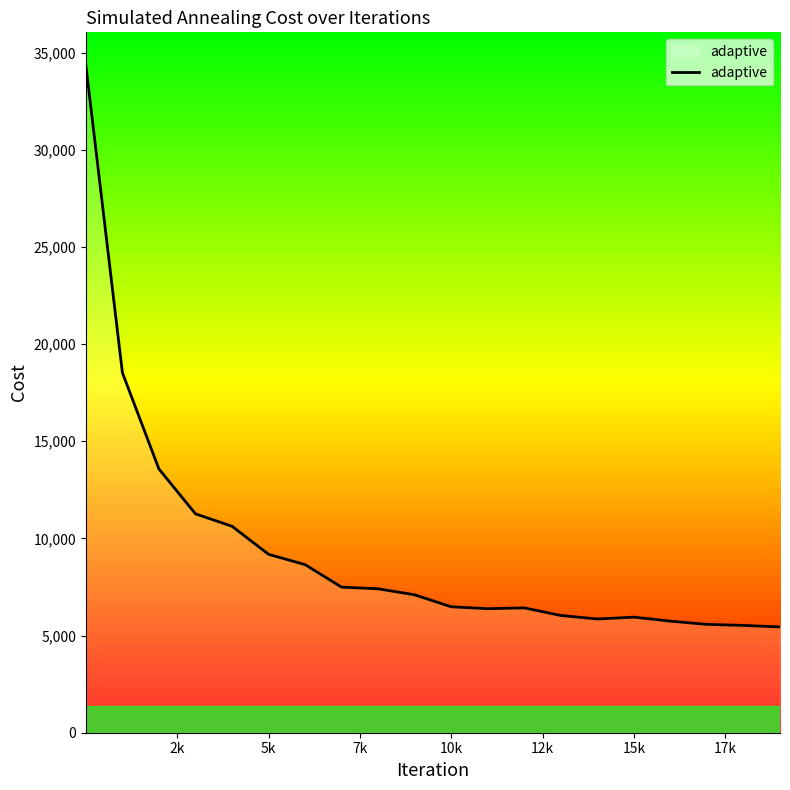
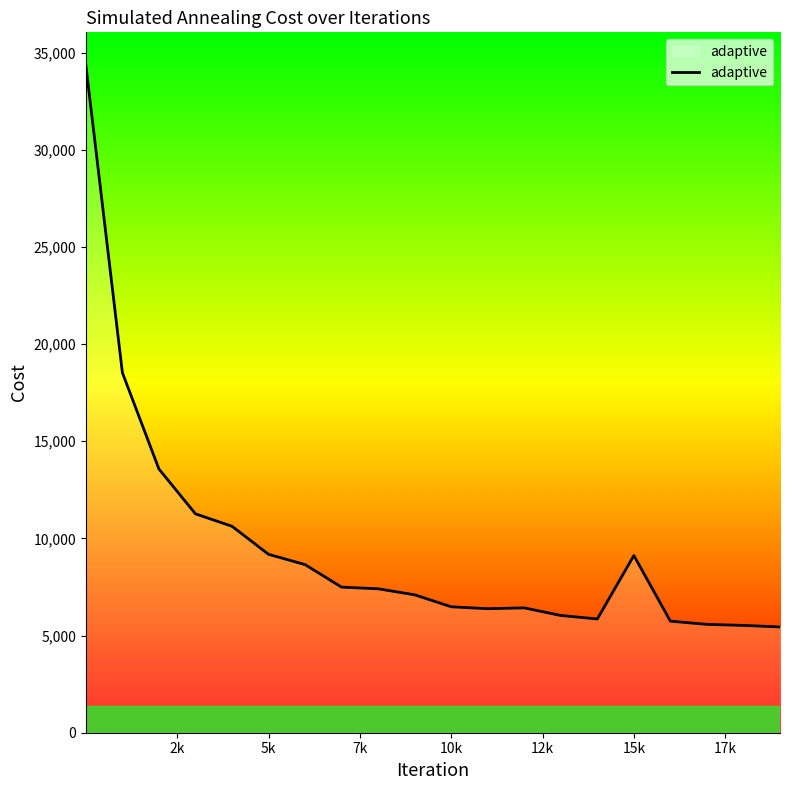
15k: 5,900 -> 9,100
